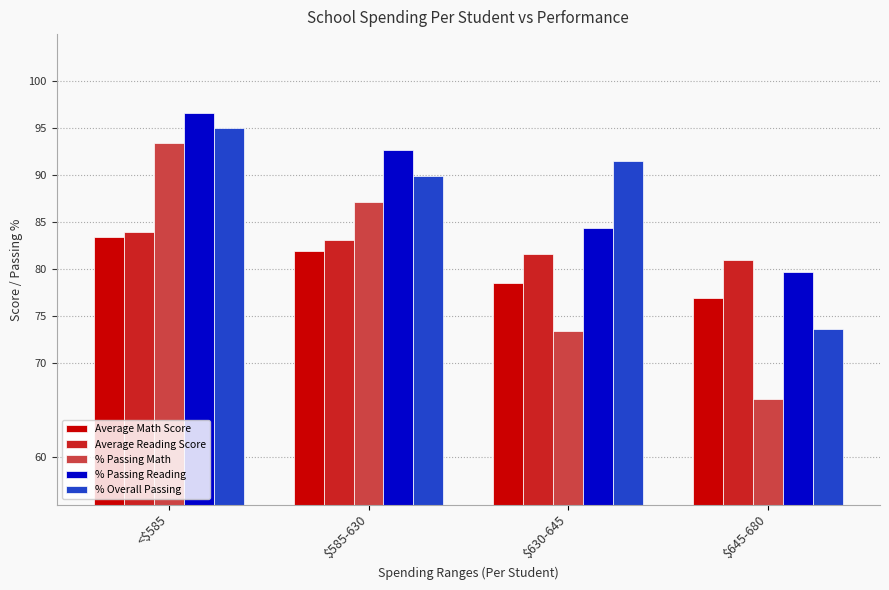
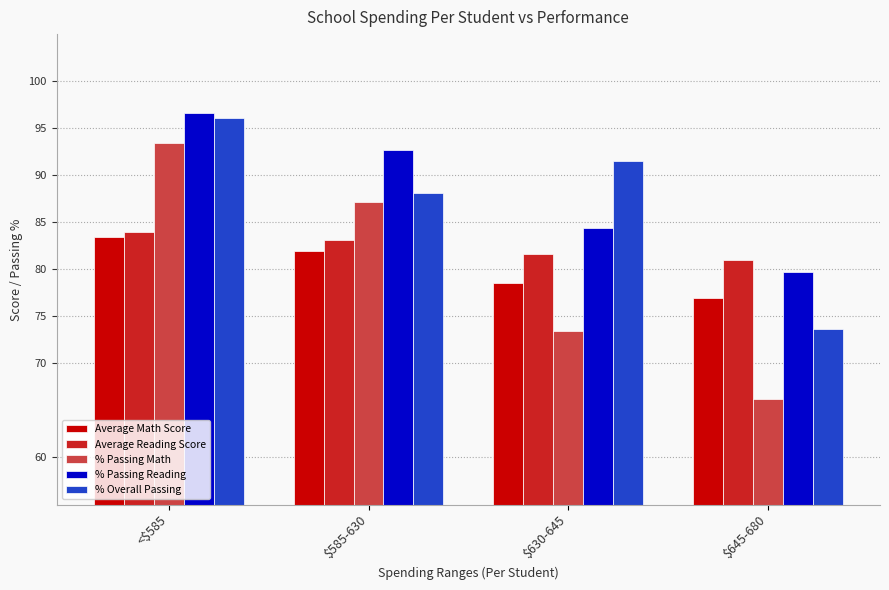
% Overall Passing, <$585: 95 -> 96
% Overall Passing, $585-630: 90 -> 88
